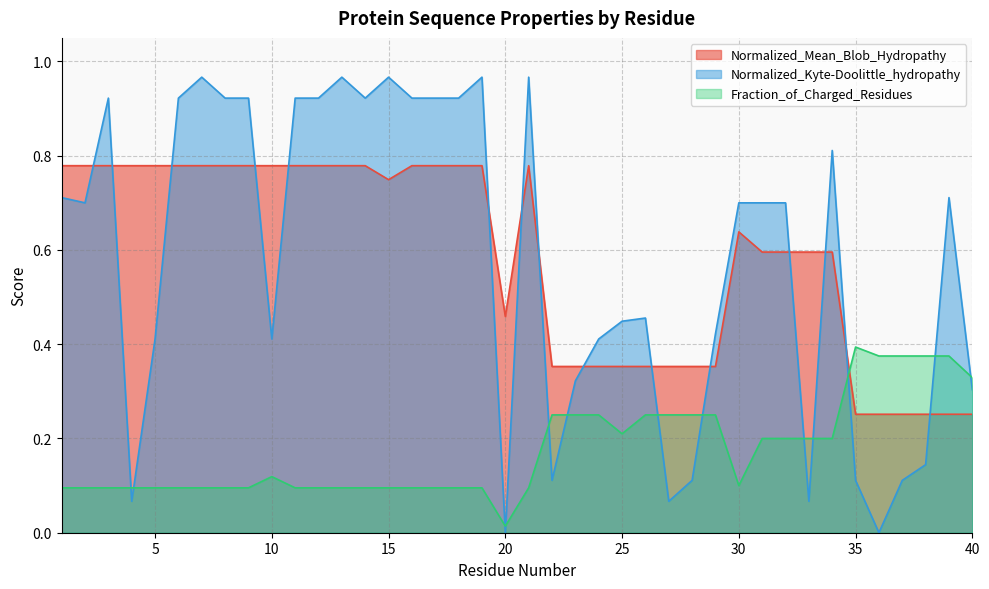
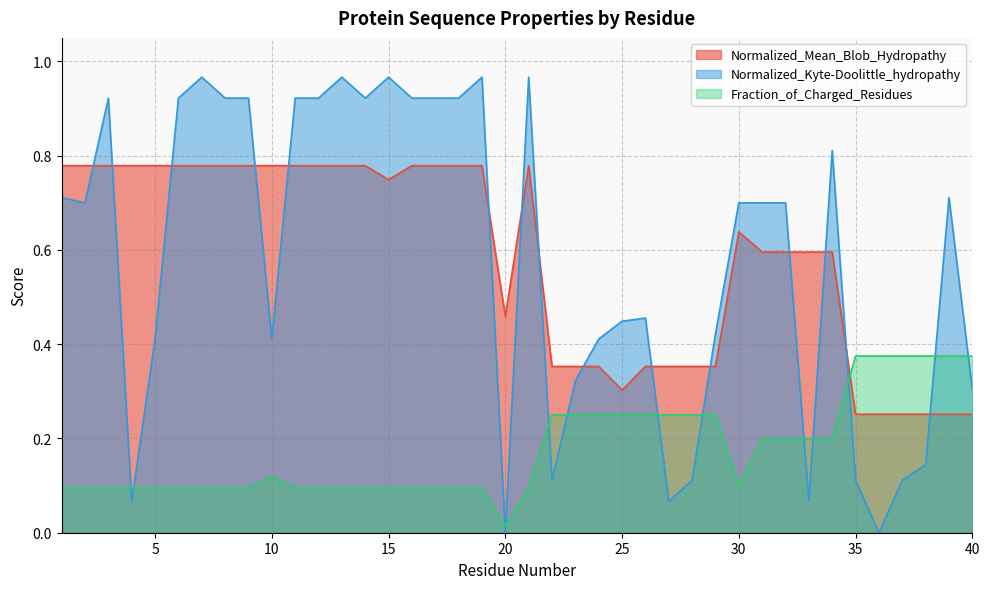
Normalized_Mean_Blob_Hydropathy, 25: 0.35 -> 0.30
Fraction_of_Charged_Residues, 25: 0.21 -> 0.25
Fraction_of_Charged_Residues, 35: 0.39 -> 0.38
Fraction_of_Charged_Residues, 40: 0.33 -> 0.38
